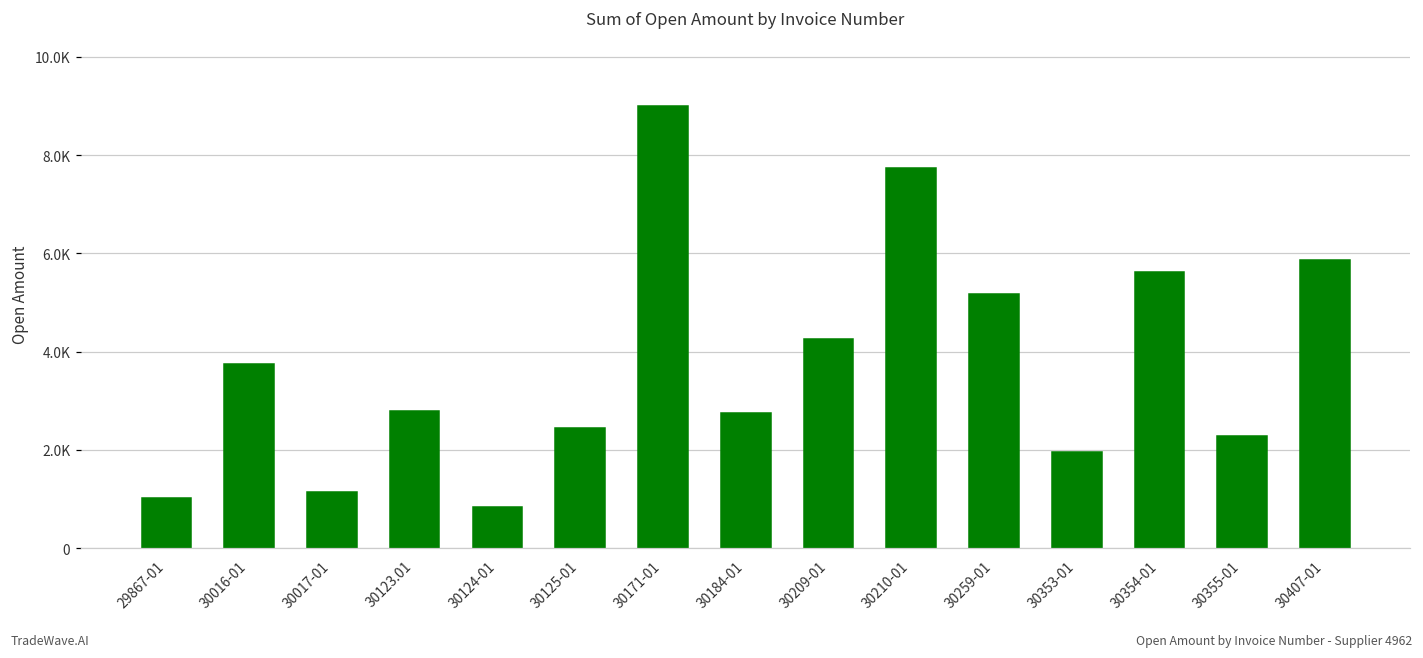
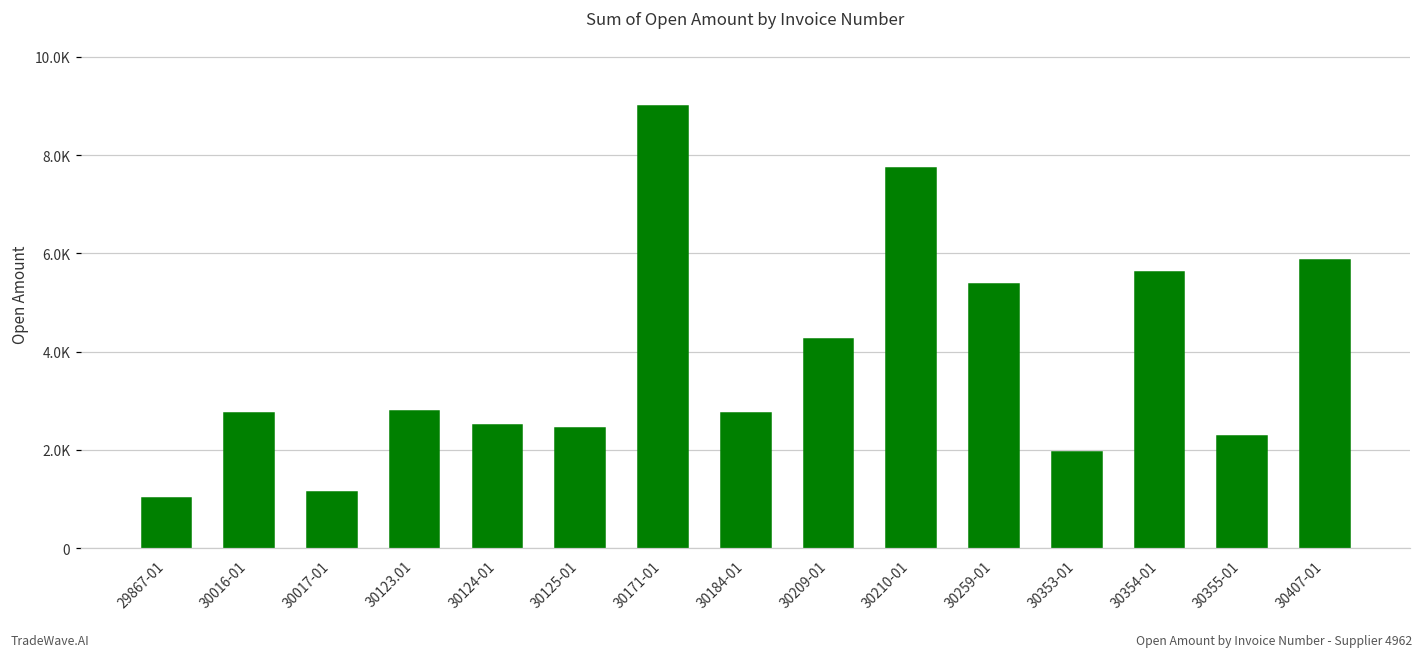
30016-01: 3700 -> 2800
30124-01: 800 -> 2500
30259-01: 5200 -> 5400
